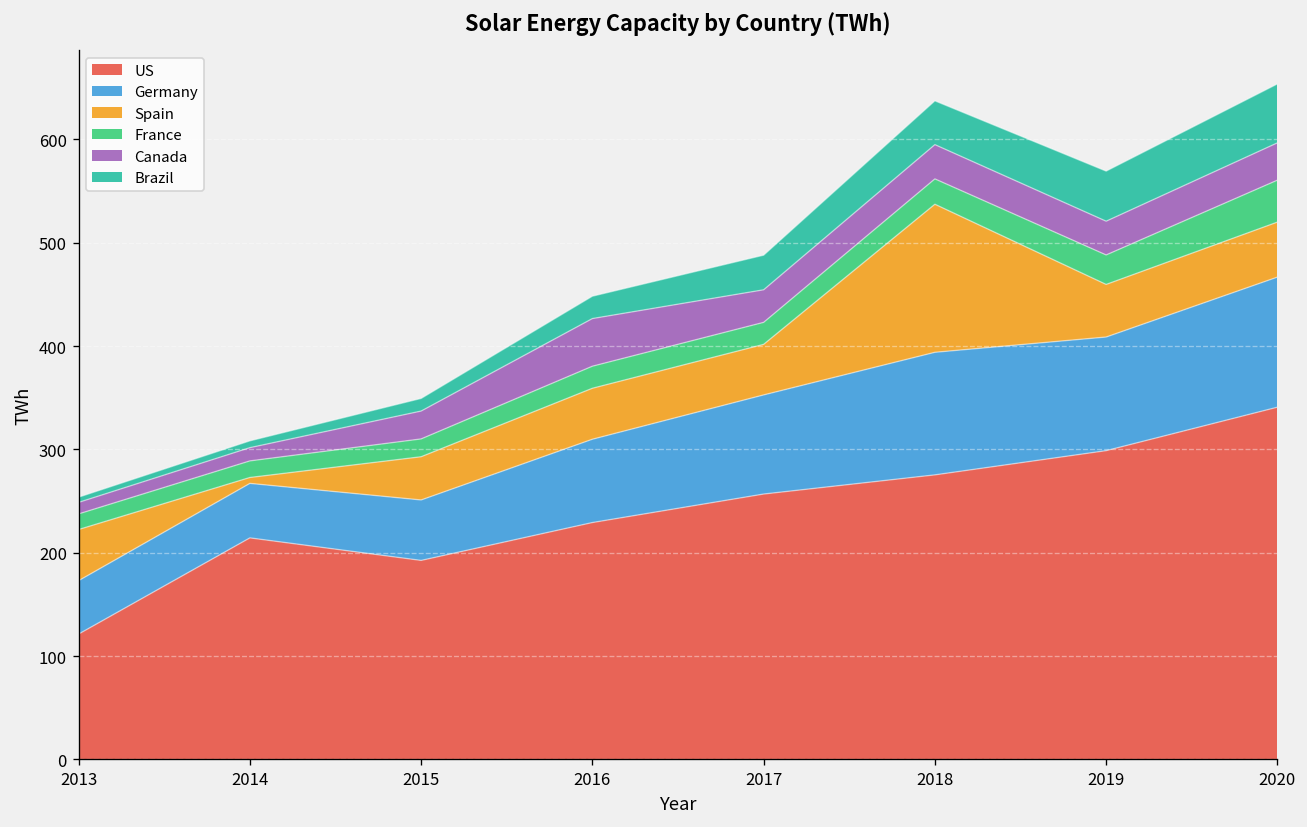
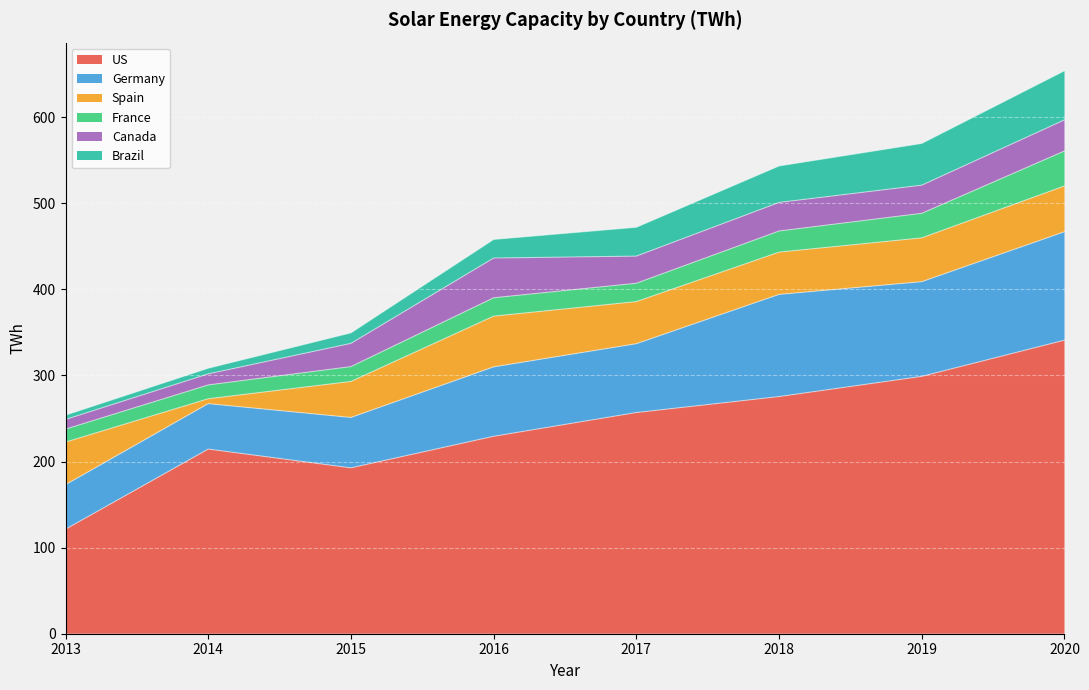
Spain, 2016: 50 -> 60
Germany, 2017: 100 -> 80
Spain, 2018: 140 -> 50
